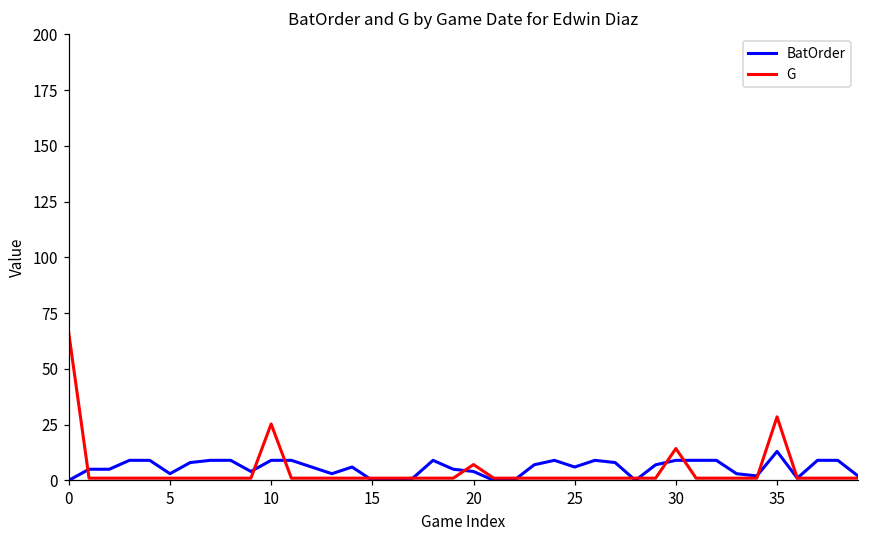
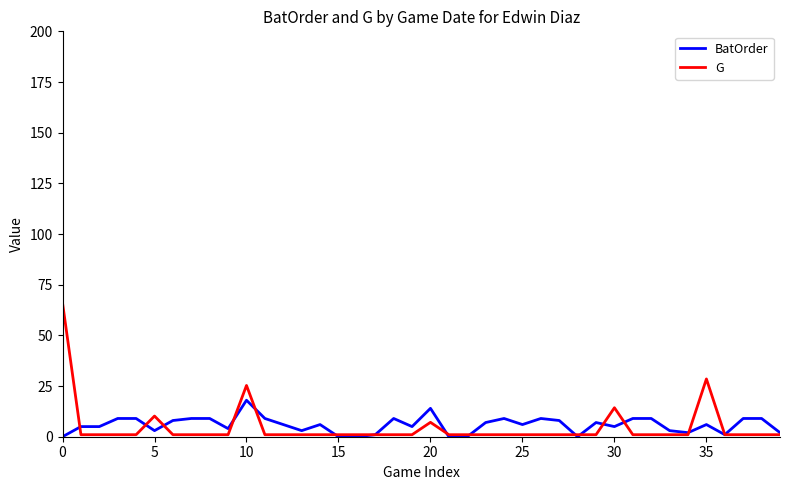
G, 5: 1 -> 10
BatOrder, 10: 9 -> 18
BatOrder, 20: 4 -> 14
BatOrder, 30: 9 -> 5
BatOrder, 35: 13 -> 6
